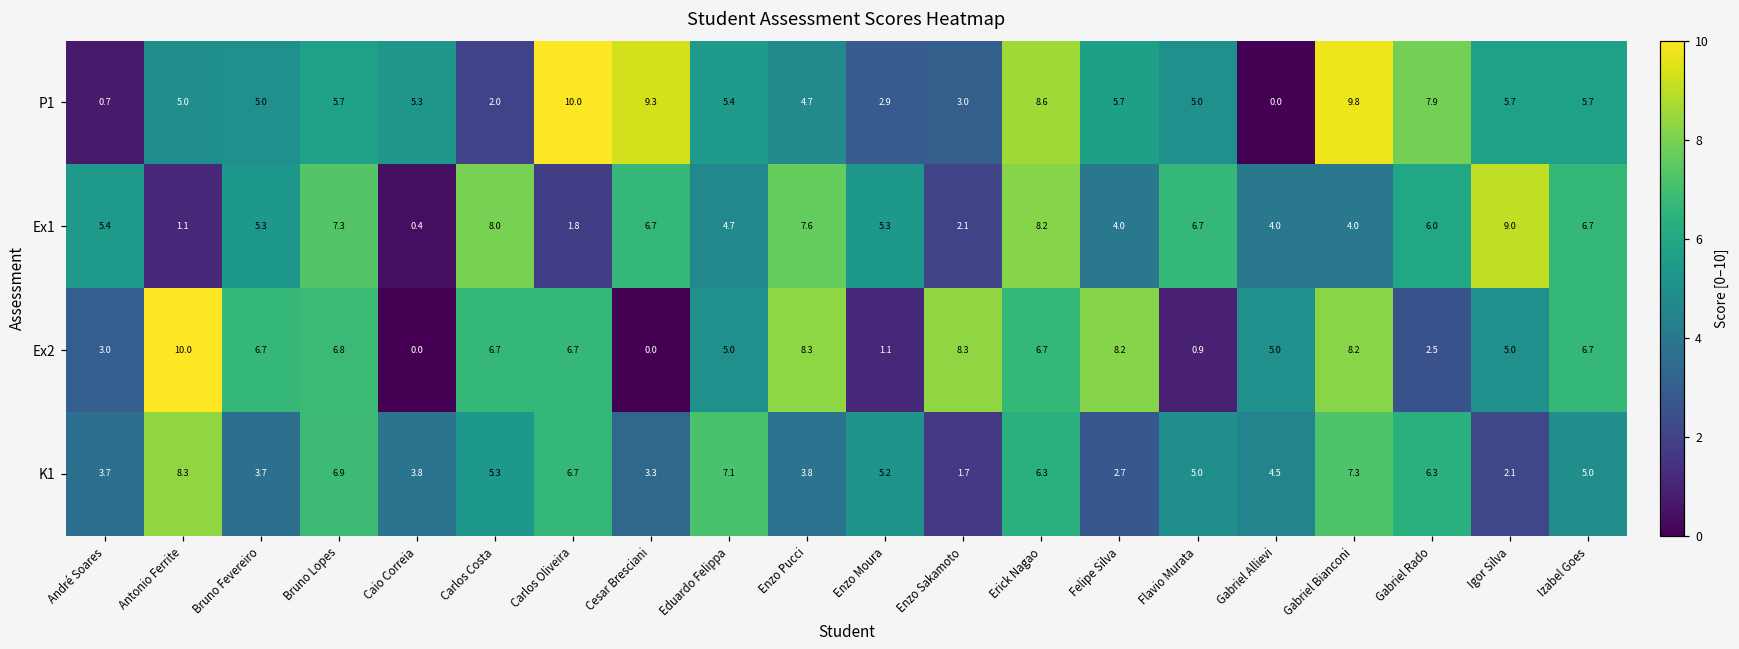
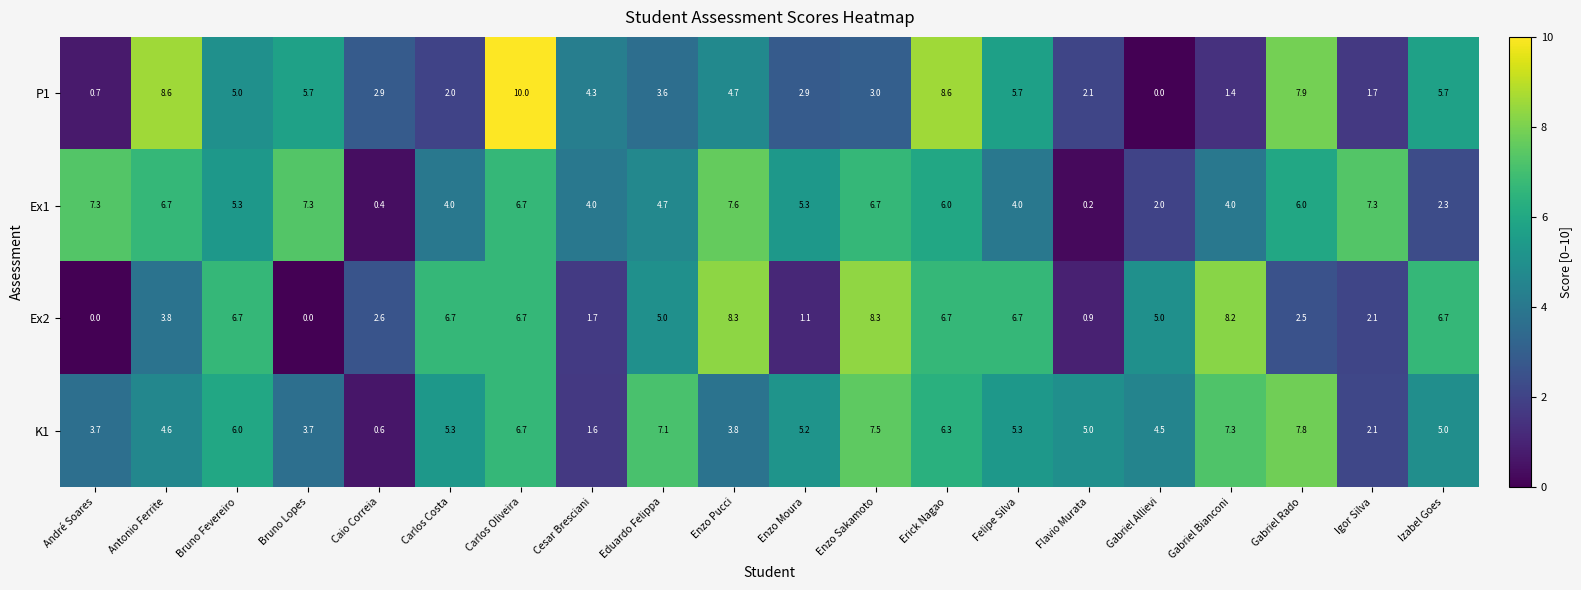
P1, Antonio Ferrite: 5.0 -> 8.6
P1, Caio Correia: 5.3 -> 2.9
P1, Cesar Bresciani: 9.3 -> 4.3
P1, Eduardo Felippa: 5.4 -> 3.6
P1, Flavio Murata: 5.0 -> 2.1
P1, Gabriel Bianconi: 9.8 -> 1.4
P1, Igor Silva: 5.7 -> 1.7
Ex1, André Soares: 5.4 -> 7.3
Ex1, Antonio Ferrite: 1.1 -> 6.7
Ex1, Carlos Costa: 8.0 -> 4.0
Ex1, Carlos Oliveira: 1.8 -> 6.7
Ex1, Cesar Bresciani: 6.7 -> 4.0
Ex1, Enzo Sakamoto: 2.1 -> 6.7
Ex1, Erick Nagao: 8.2 -> 6.0
Ex1, Flavio Murata: 6.7 -> 0.2
Ex1, Gabriel Allievi: 4.0 -> 2.0
Ex1, Igor Silva: 9.0 -> 7.3
Ex1, Izabel Goes: 6.7 -> 2.3
Ex2, André Soares: 3.0 -> 0.0
Ex2, Antonio Ferrite: 10.0 -> 3.8
Ex2, Bruno Lopes: 6.8 -> 0.0
Ex2, Caio Correia: 0.0 -> 2.6
Ex2, Cesar Bresciani: 0.0 -> 1.7
Ex2, Felipe Silva: 8.2 -> 6.7
Ex2, Igor Silva: 5.0 -> 2.1
K1, Antonio Ferrite: 8.3 -> 4.6
K1, Bruno Fevereiro: 3.7 -> 6.0
K1, Bruno Lopes: 6.9 -> 3.7
K1, Caio Correia: 3.8 -> 0.6
K1, Cesar Bresciani: 3.3 -> 1.6
K1, Enzo Sakamoto: 1.7 -> 7.5
K1, Felipe Silva: 2.7 -> 5.3
K1, Gabriel Rado: 6.3 -> 7.8
